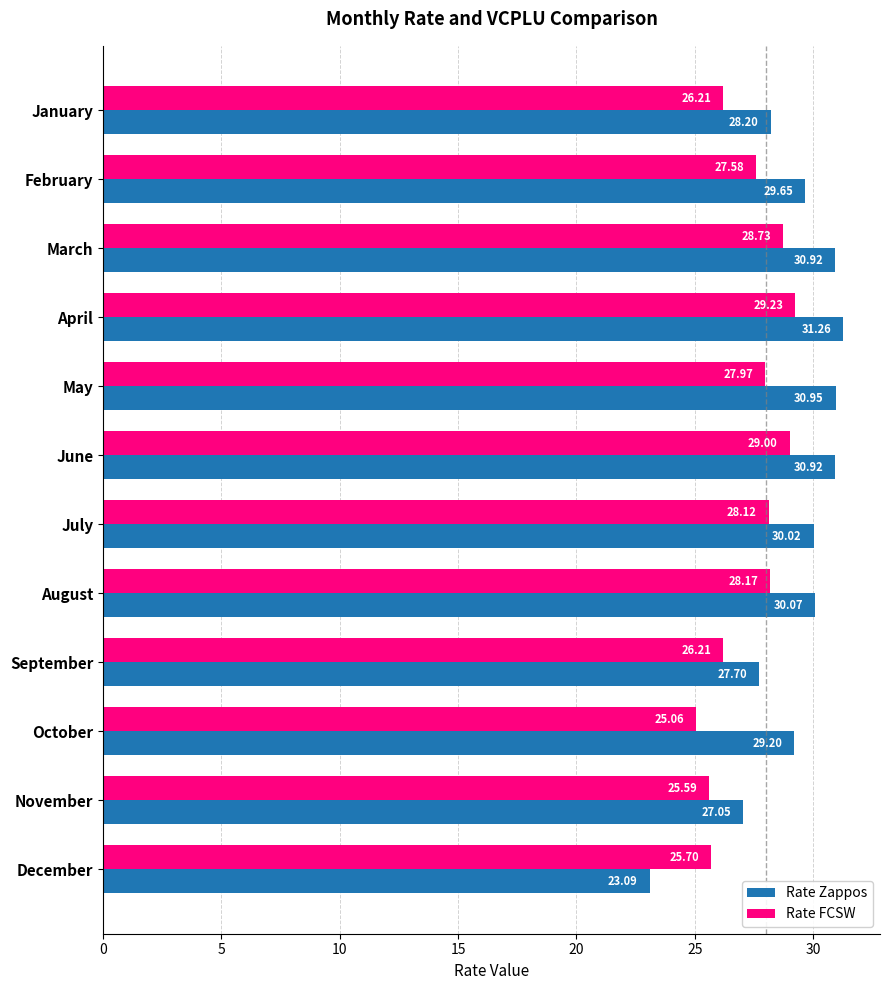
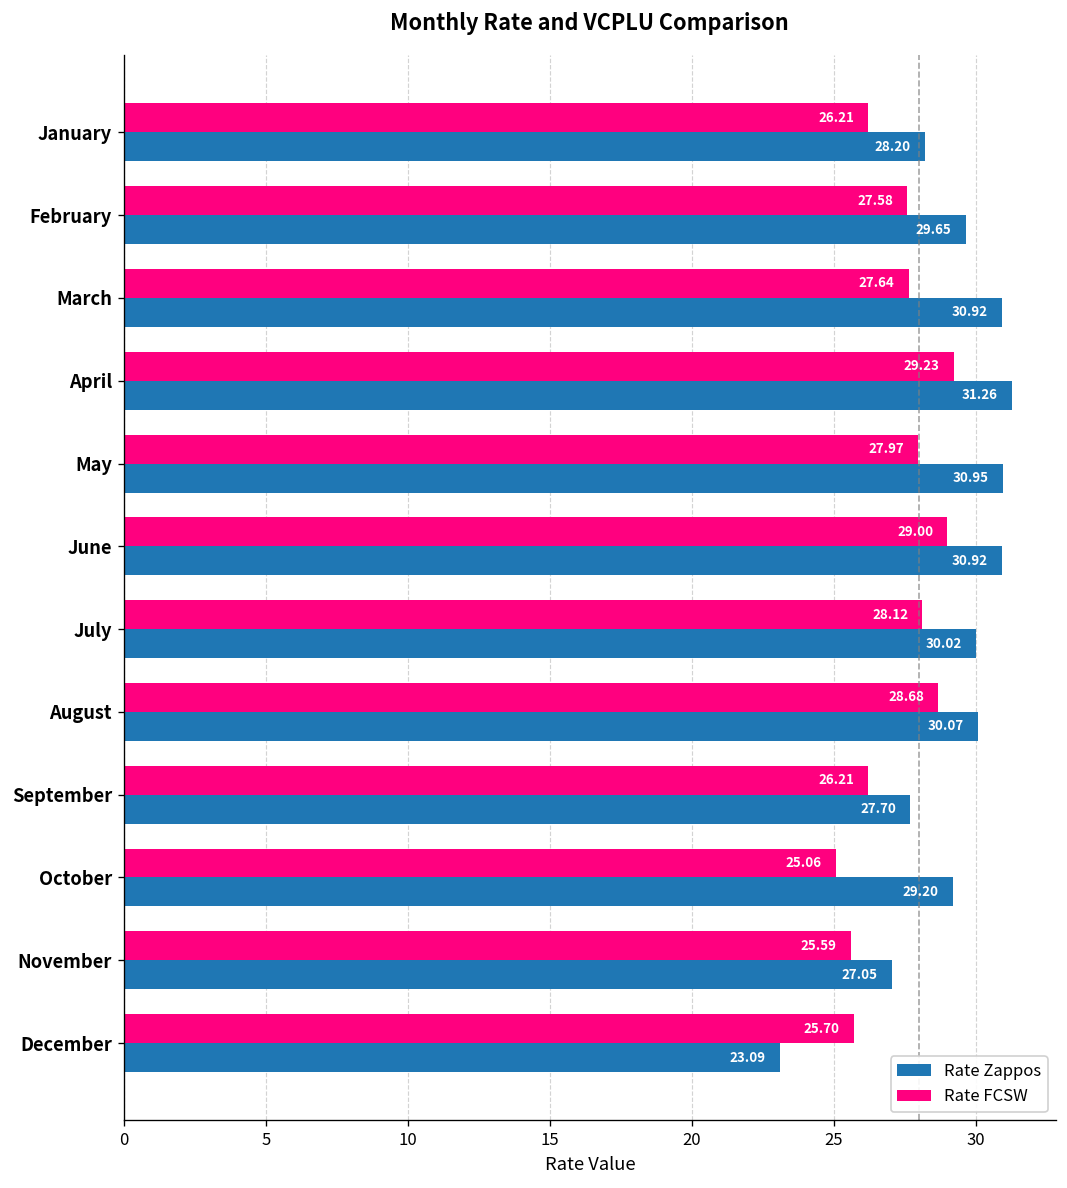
Rate FCSW, March: 28.73 -> 27.64
Rate FCSW, August: 28.17 -> 28.68
